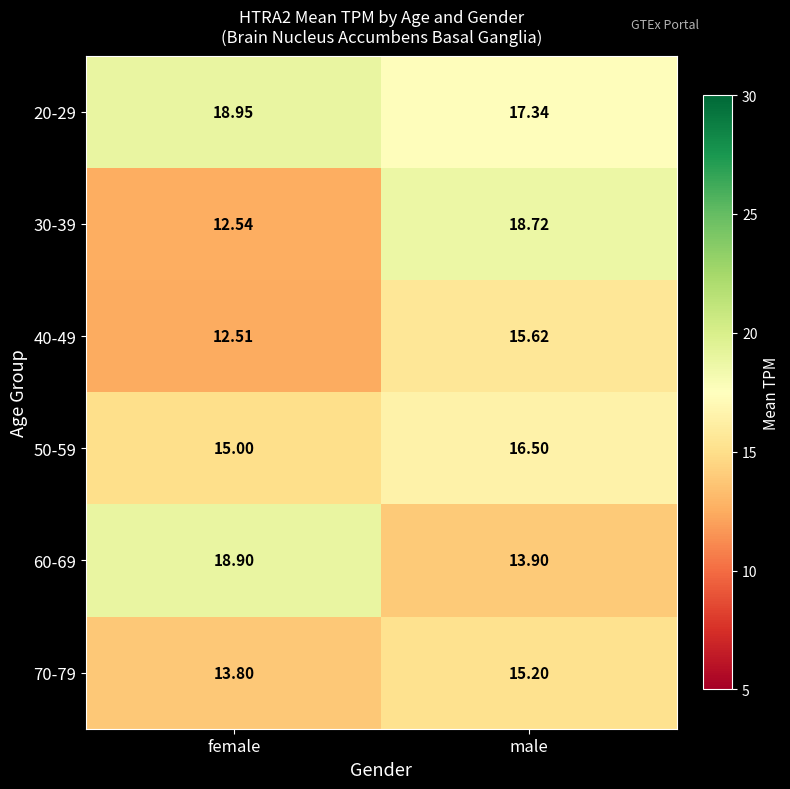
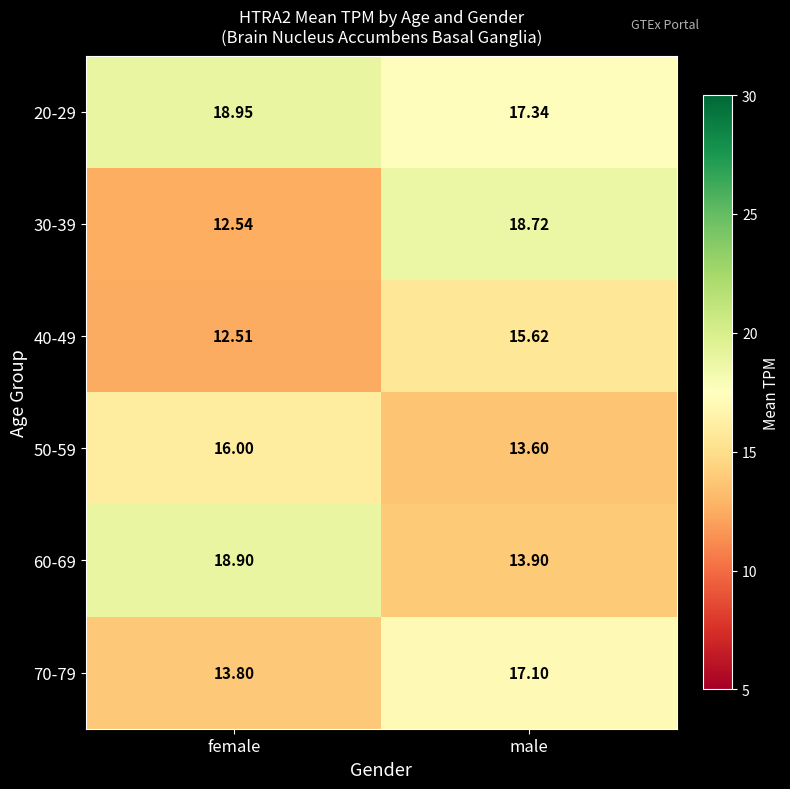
50-59, female: 15.00 -> 16.00
50-59, male: 16.50 -> 13.60
70-79, male: 15.20 -> 17.10
